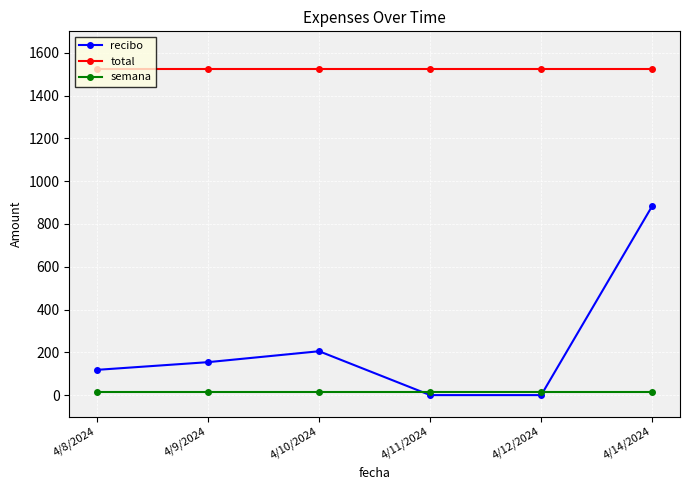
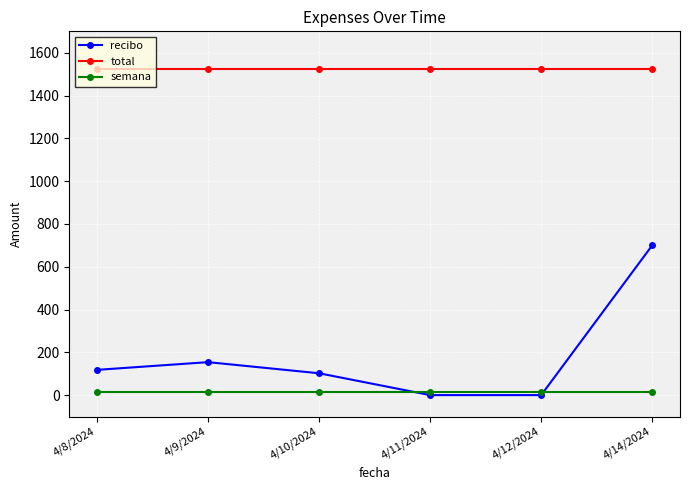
recibo, 4/10/2024: 210 -> 100
recibo, 4/14/2024: 880 -> 700
